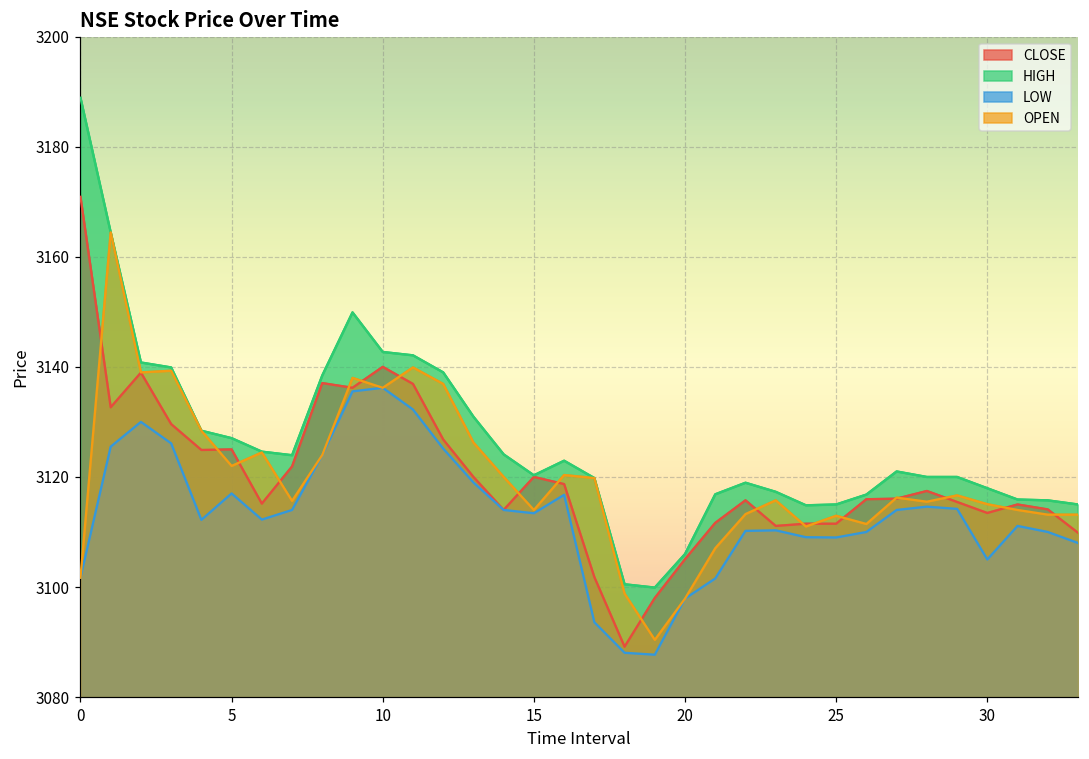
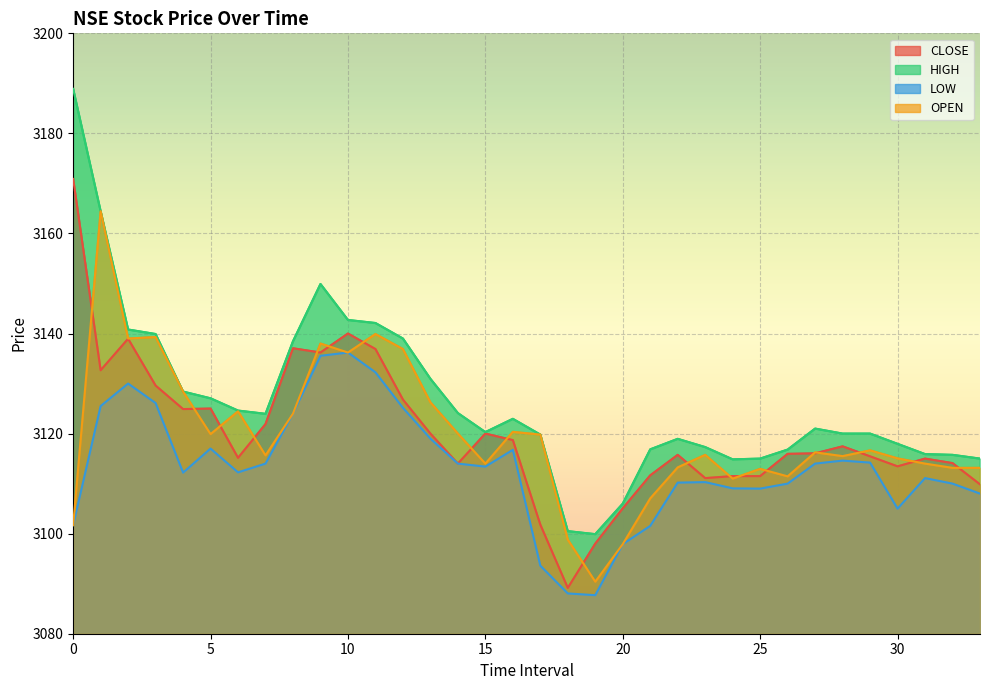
OPEN, 5: 3122 -> 3120
